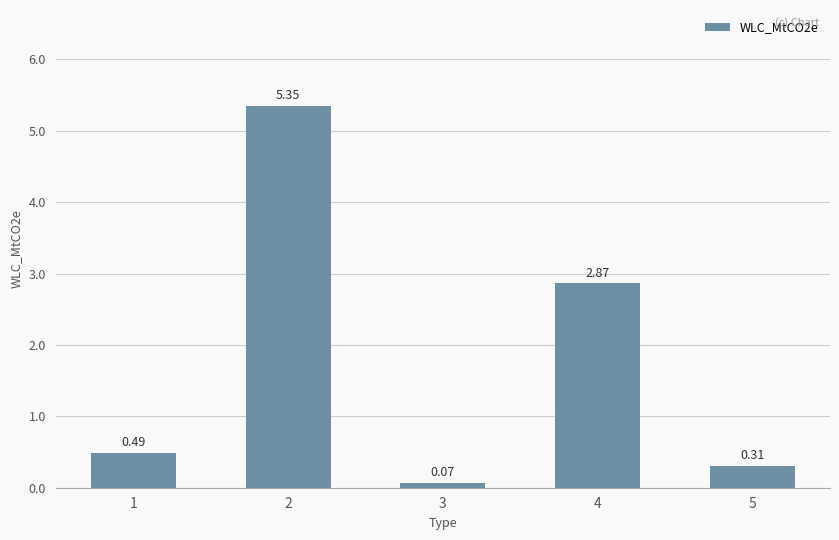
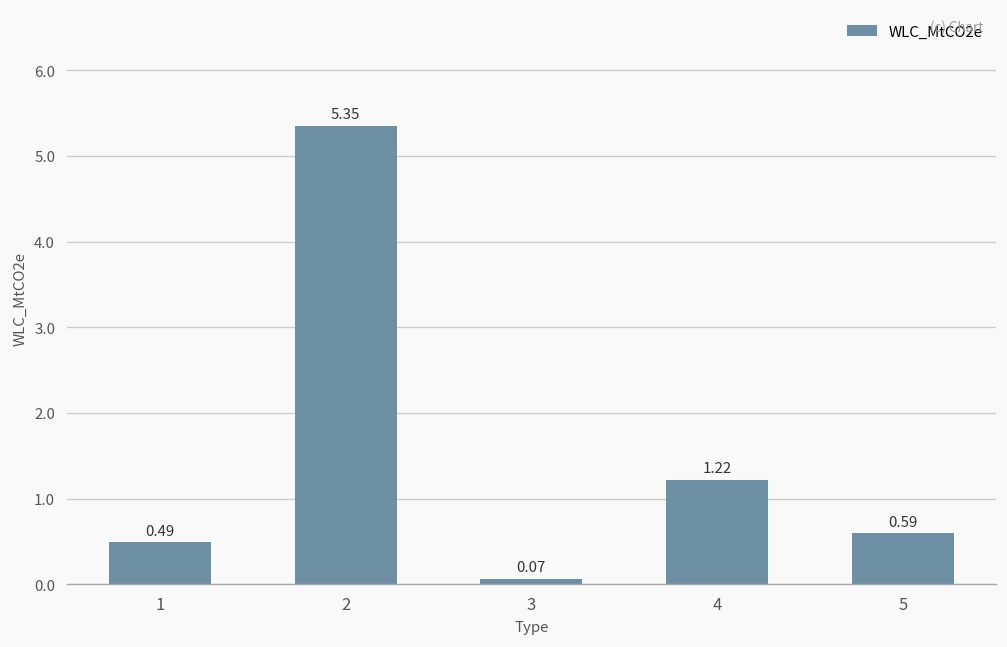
4: 2.87 -> 1.22
5: 0.31 -> 0.59
